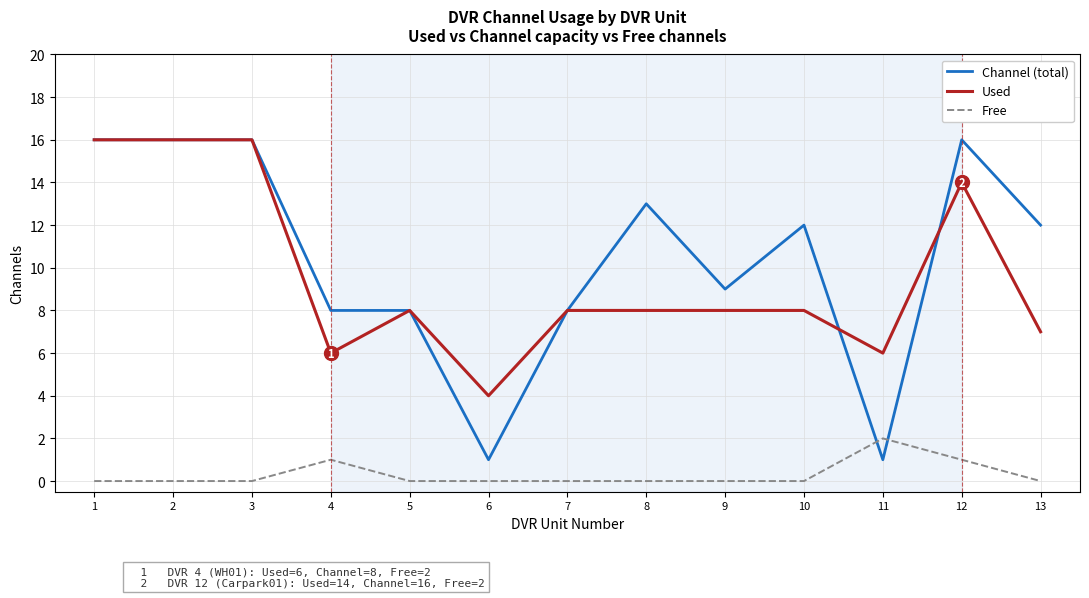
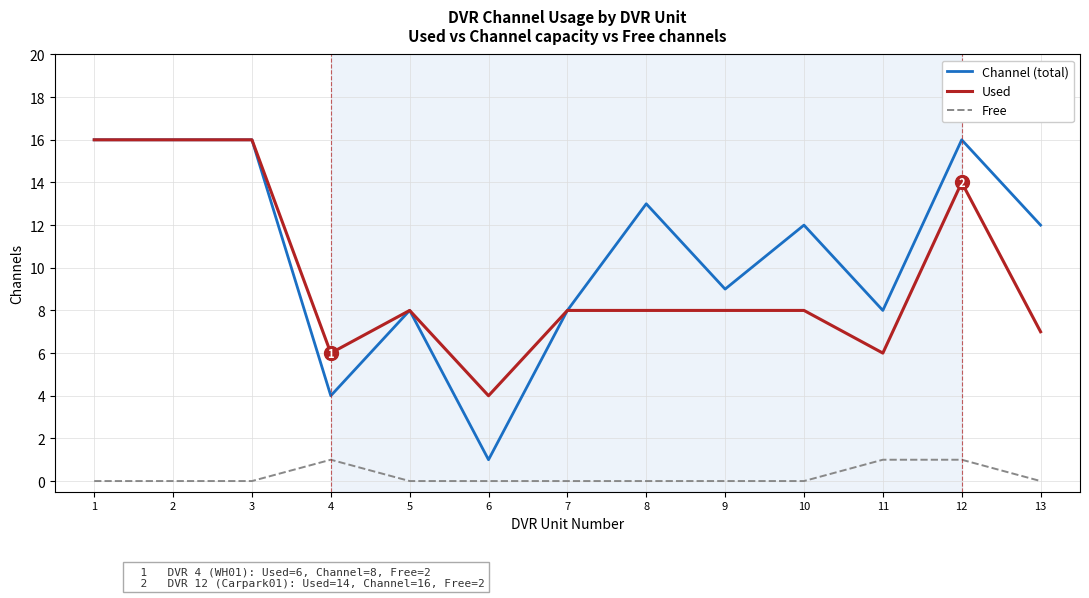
Channel (total), 4: 8 -> 4
Channel (total), 11: 1 -> 8
Free, 11: 2 -> 1
